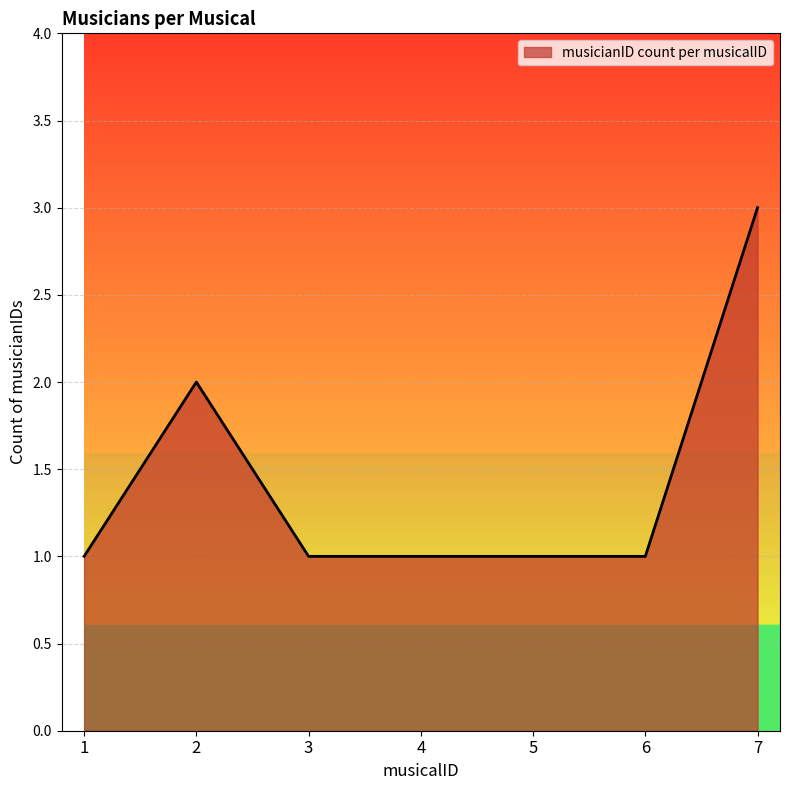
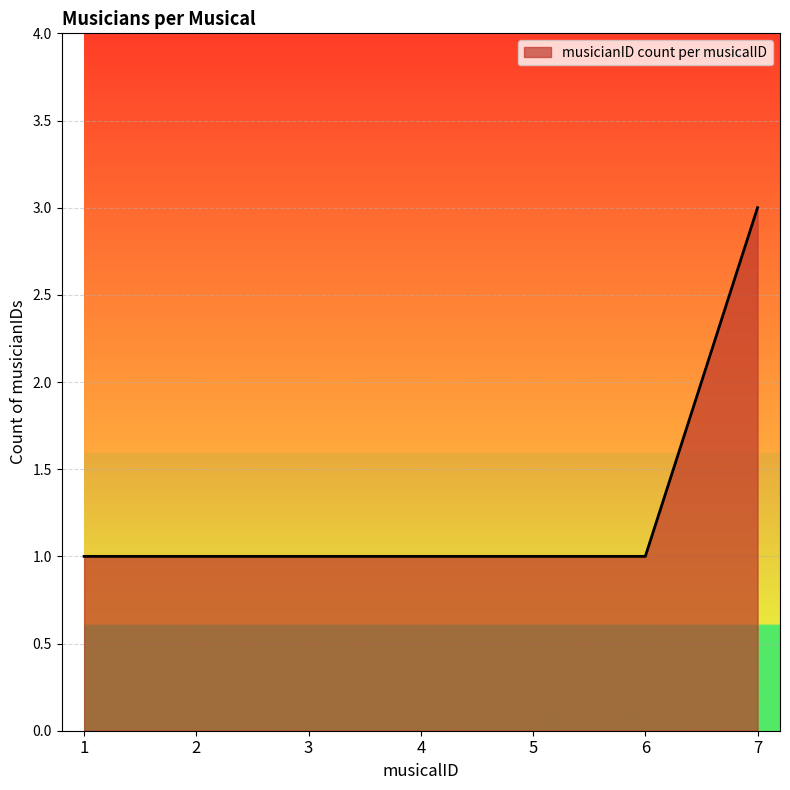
2: 2 -> 1
